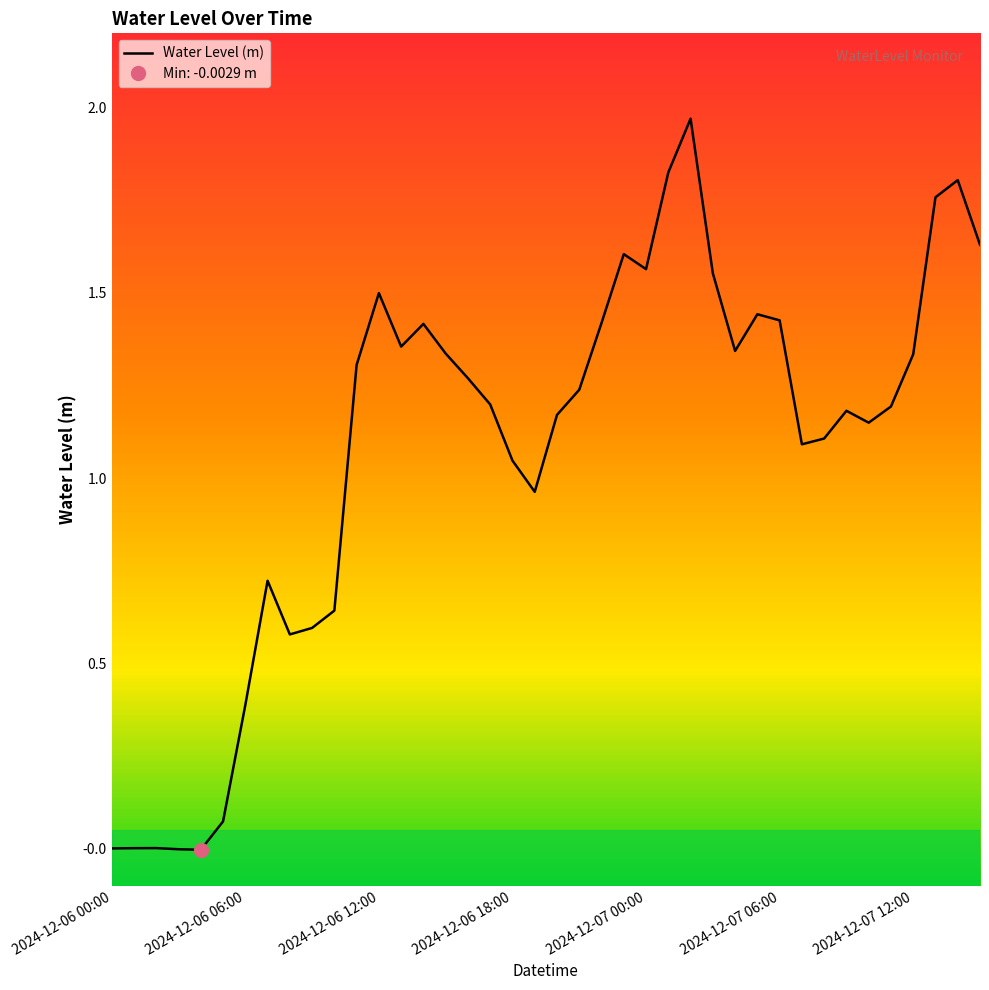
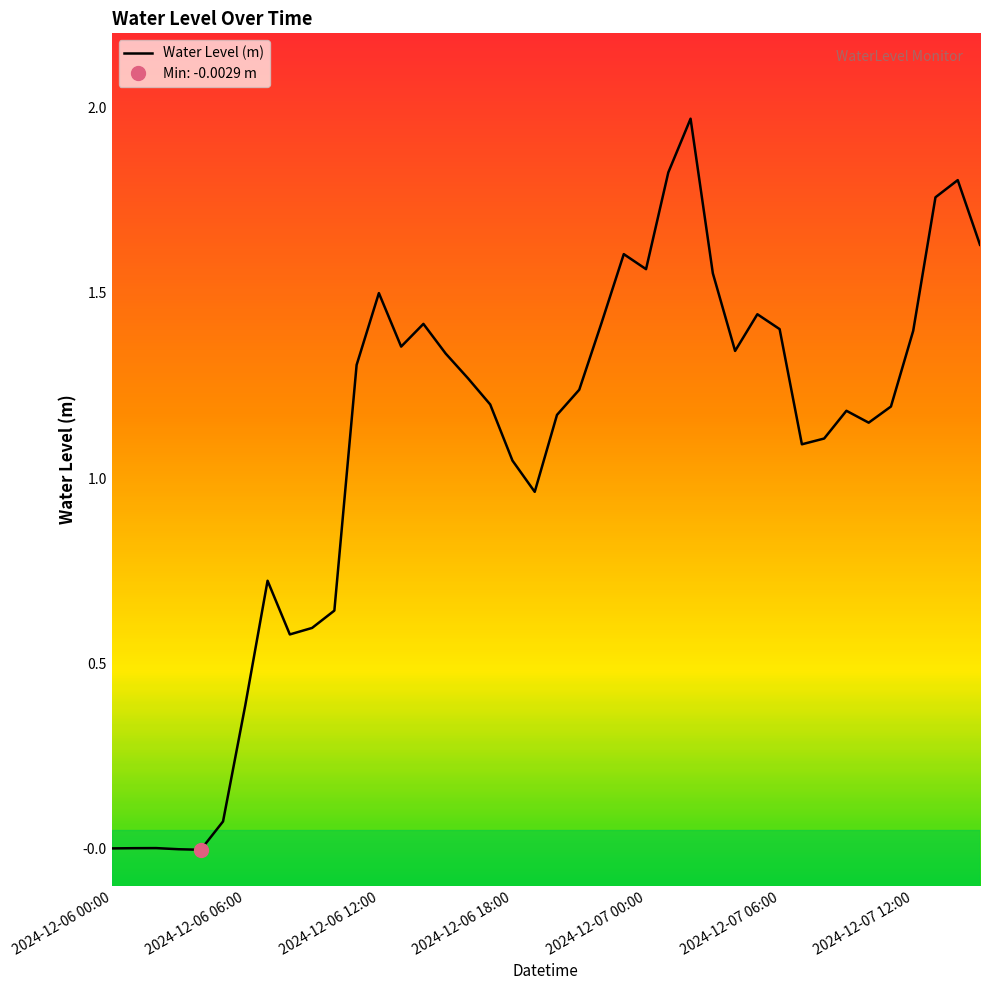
Water Level (m), 2024-12-07 06:00: 1.43 -> 1.40
Water Level (m), 2024-12-07 12:00: 1.33 -> 1.40
